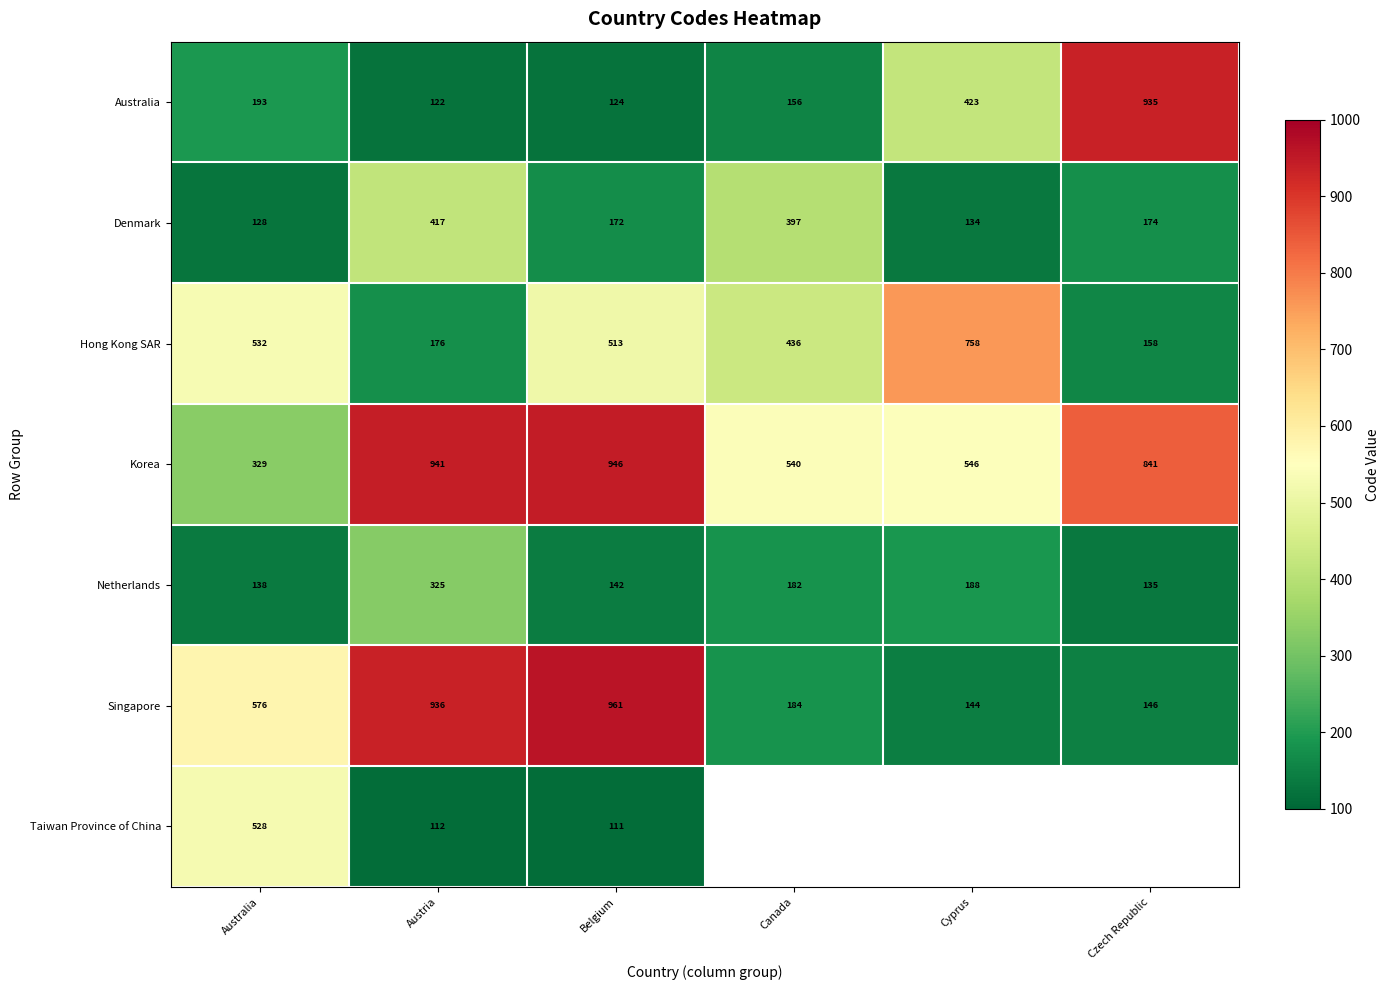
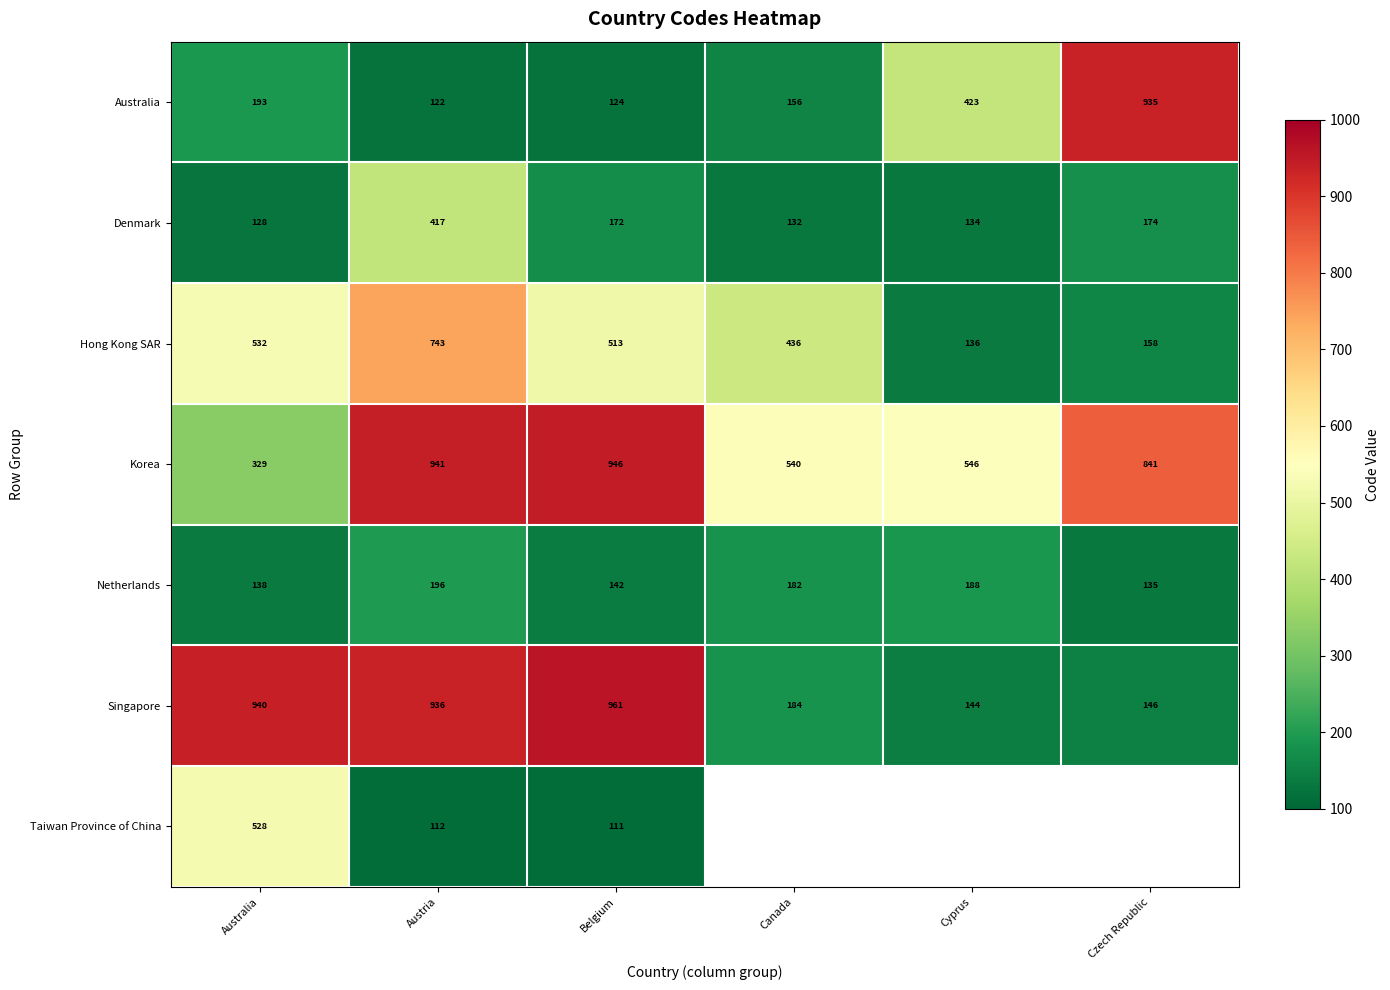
Denmark, Canada: 397 -> 132
Hong Kong SAR, Austria: 176 -> 743
Hong Kong SAR, Cyprus: 758 -> 136
Netherlands, Austria: 325 -> 196
Singapore, Australia: 576 -> 940
